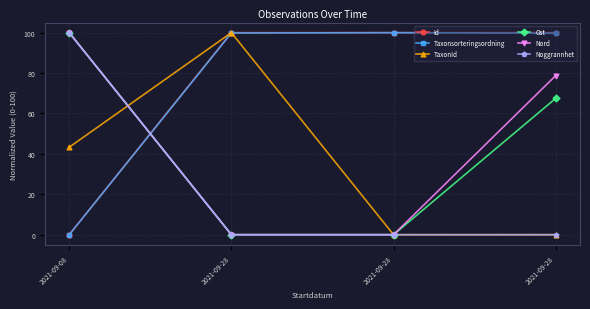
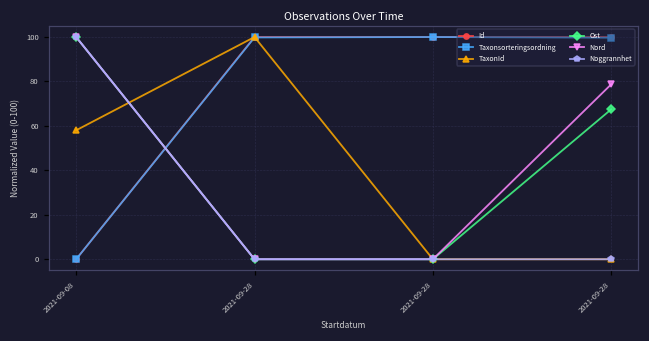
TaxonId, 2021-09-08: 43 -> 58
